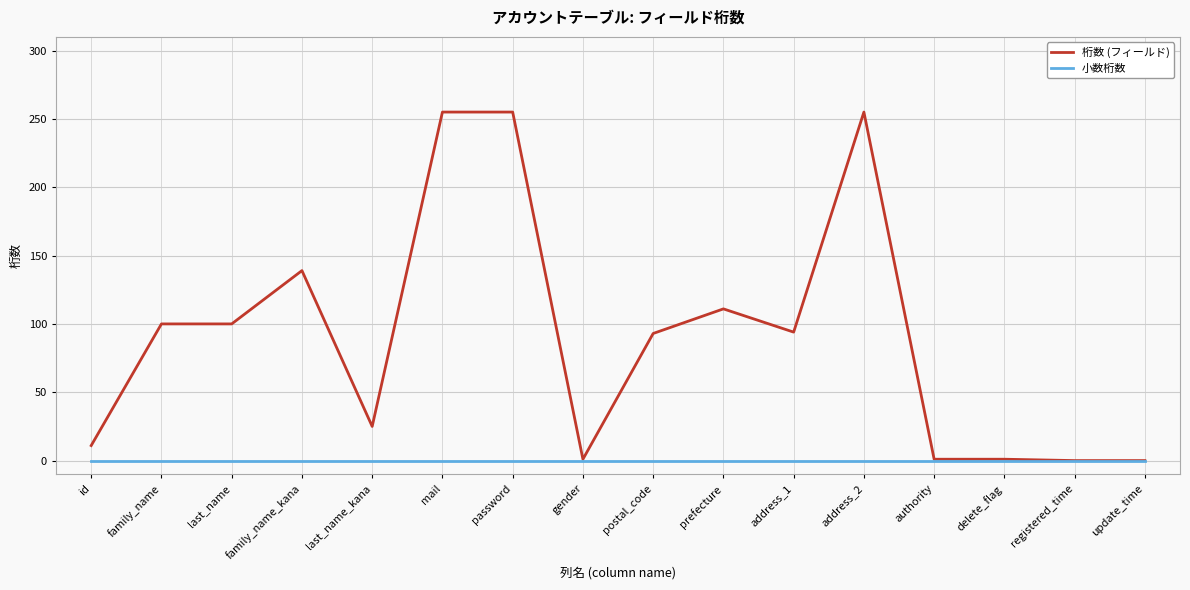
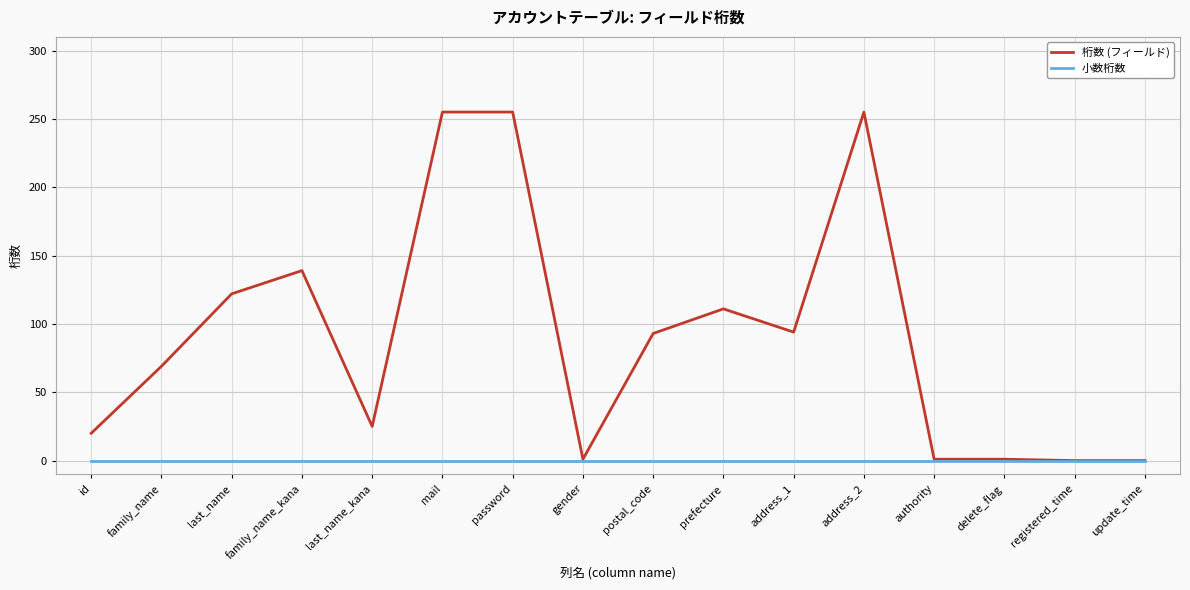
桁数 (フィールド), id: 11 -> 20
桁数 (フィールド), family_name: 100 -> 69
桁数 (フィールド), last_name: 100 -> 122
